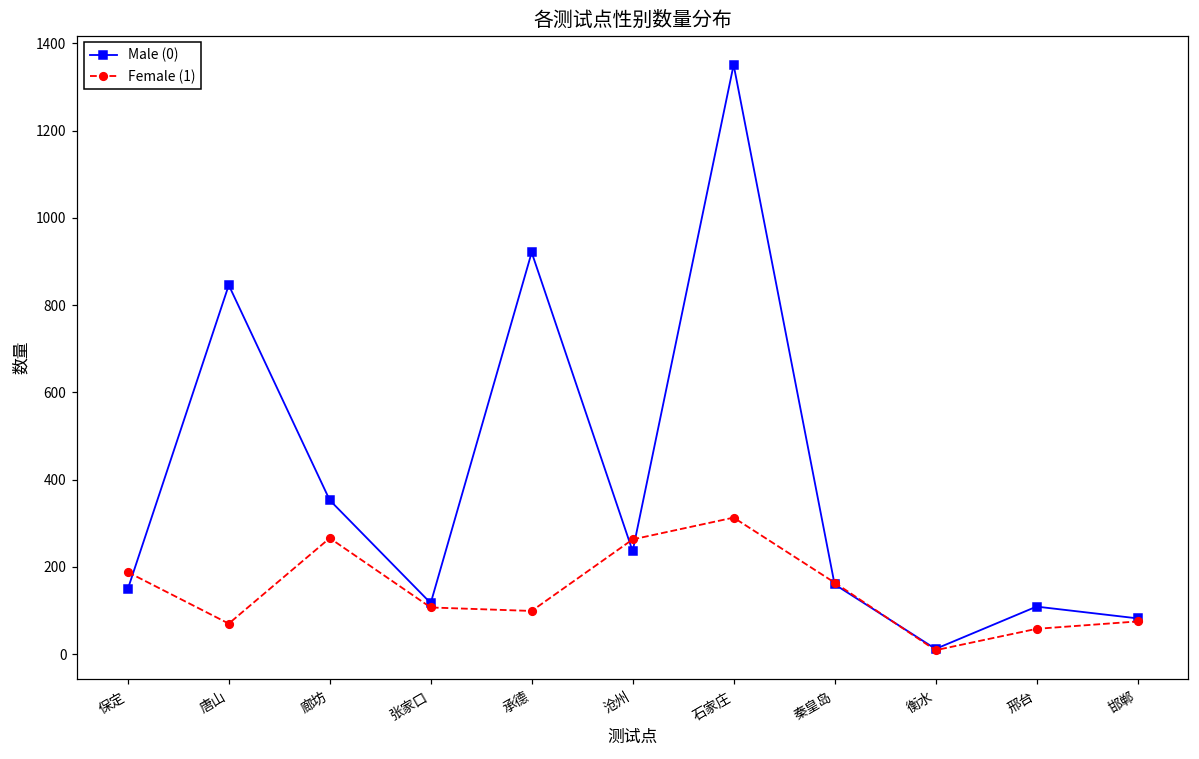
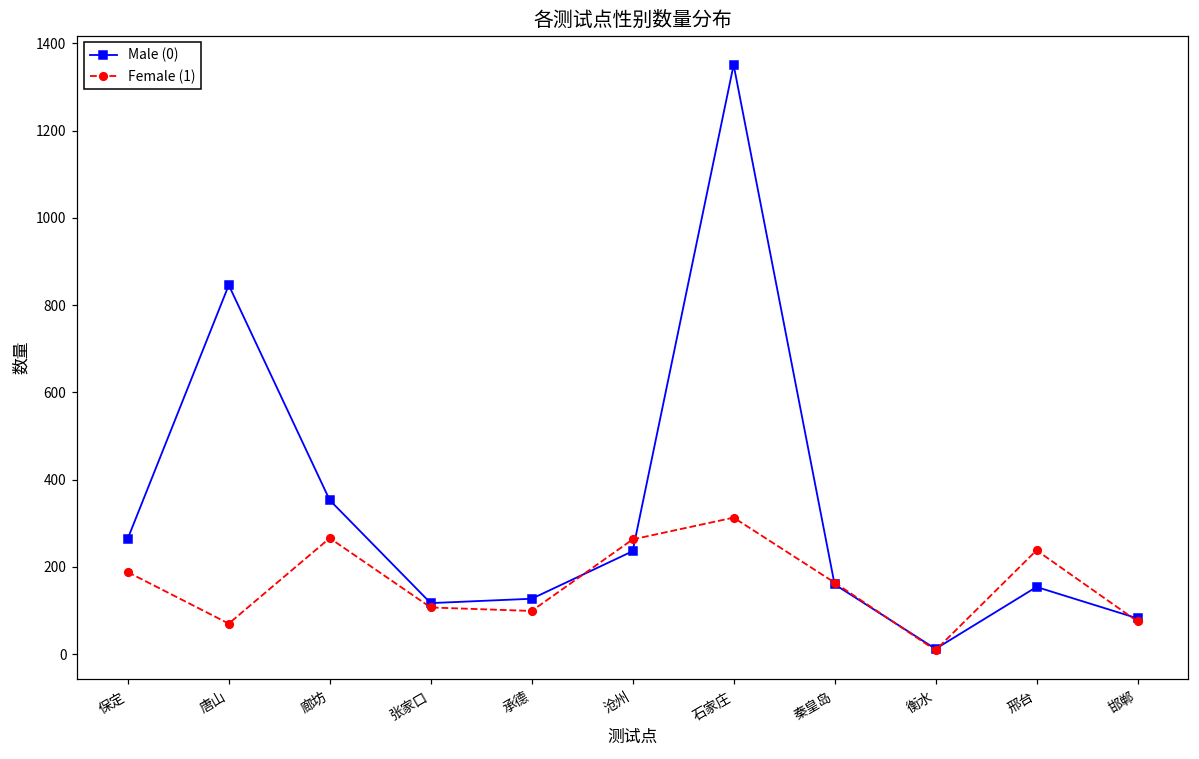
Male (0), 保定: 150 -> 270
Male (0), 承德: 920 -> 130
Male (0), 邢台: 110 -> 150
Female (1), 邢台: 60 -> 240
